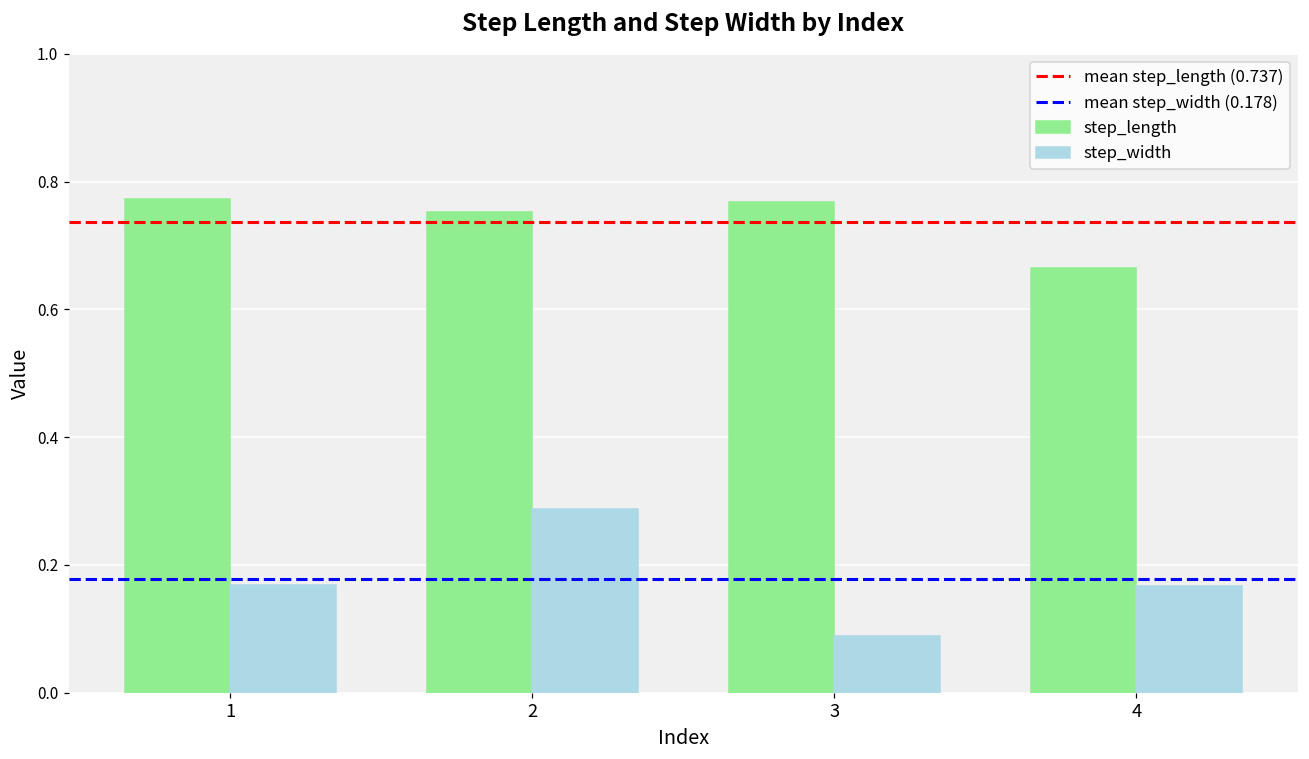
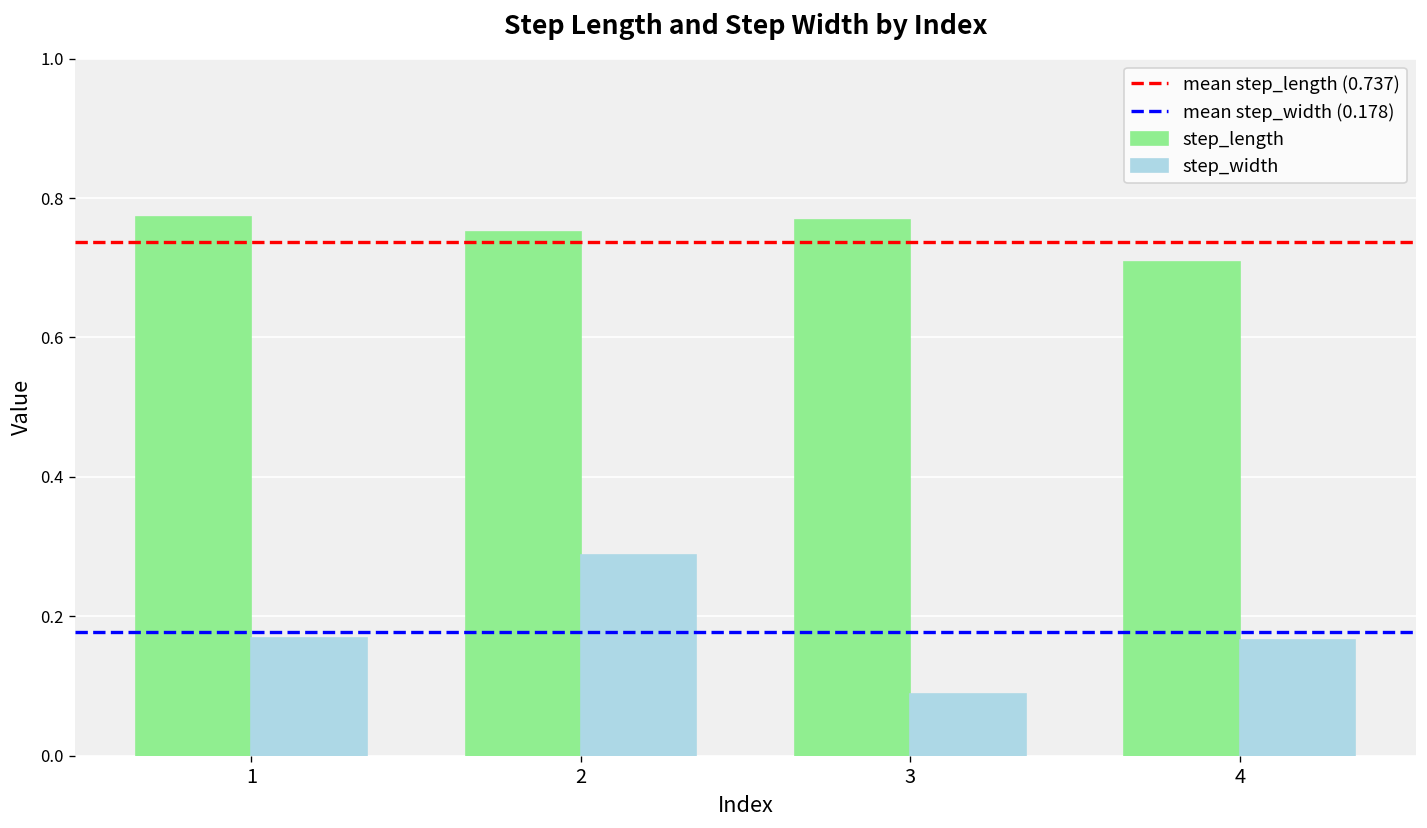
step_length, 4: 0.66 -> 0.71
